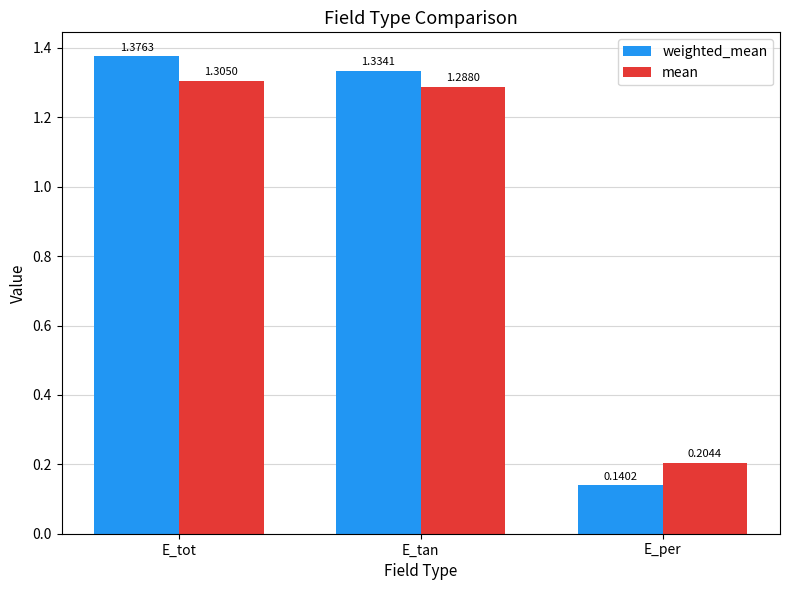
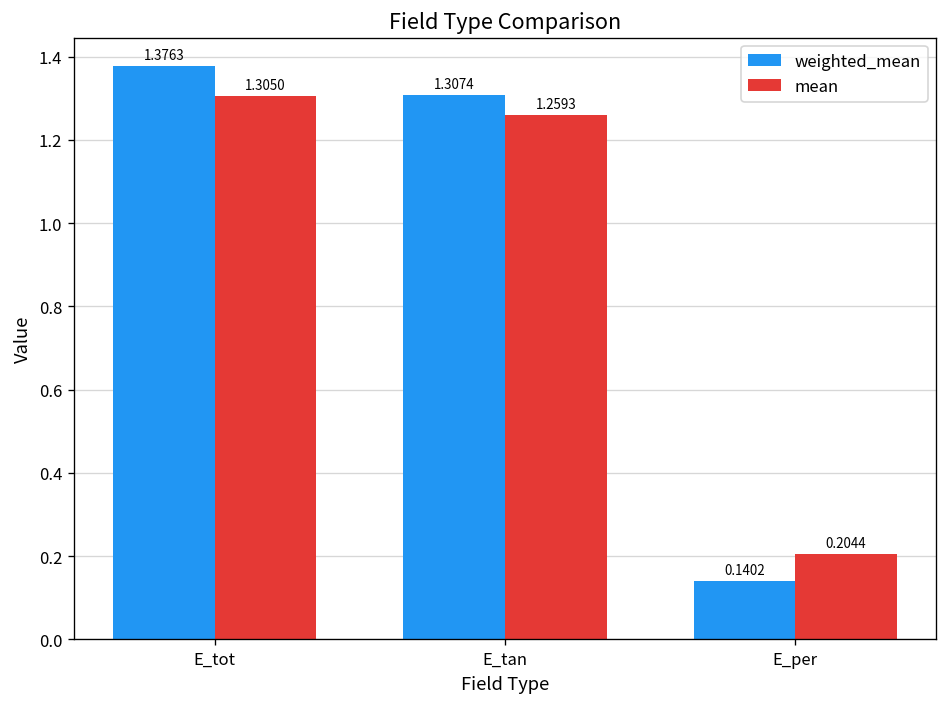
weighted_mean, E_tan: 1.3341 -> 1.3074
mean, E_tan: 1.2880 -> 1.2593
